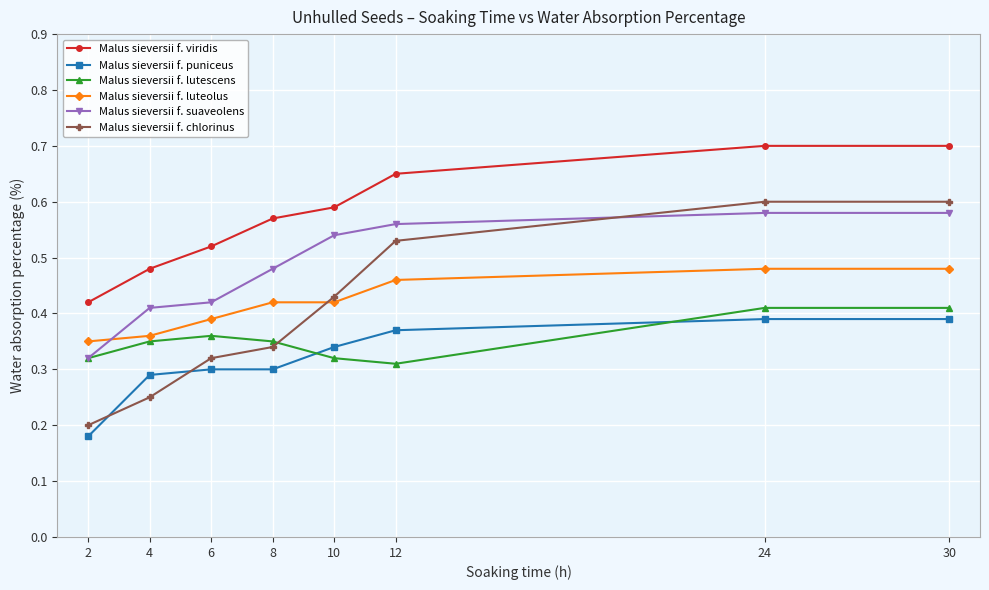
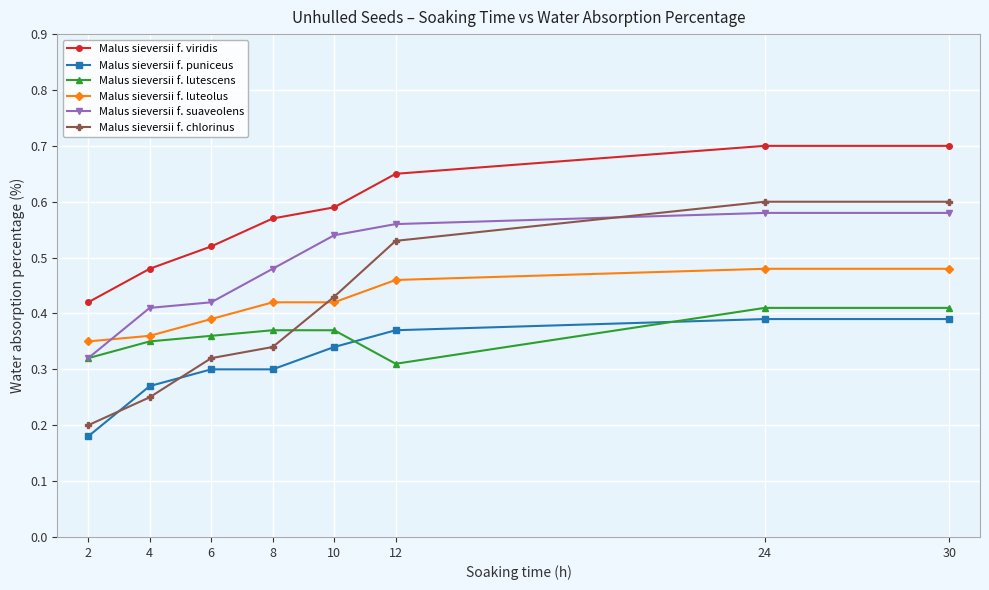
Malus sieversii f. puniceus, 4: 0.29 -> 0.27
Malus sieversii f. lutescens, 8: 0.35 -> 0.37
Malus sieversii f. lutescens, 10: 0.32 -> 0.37
